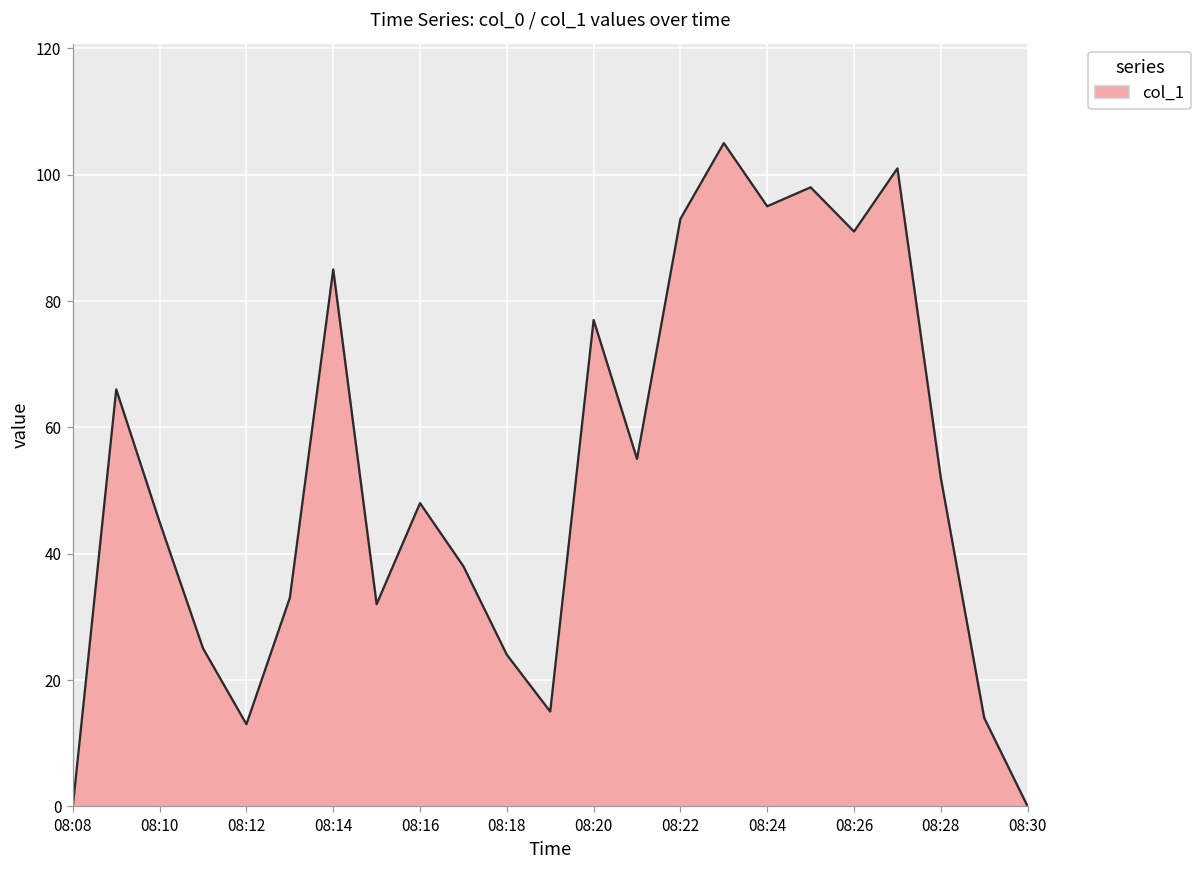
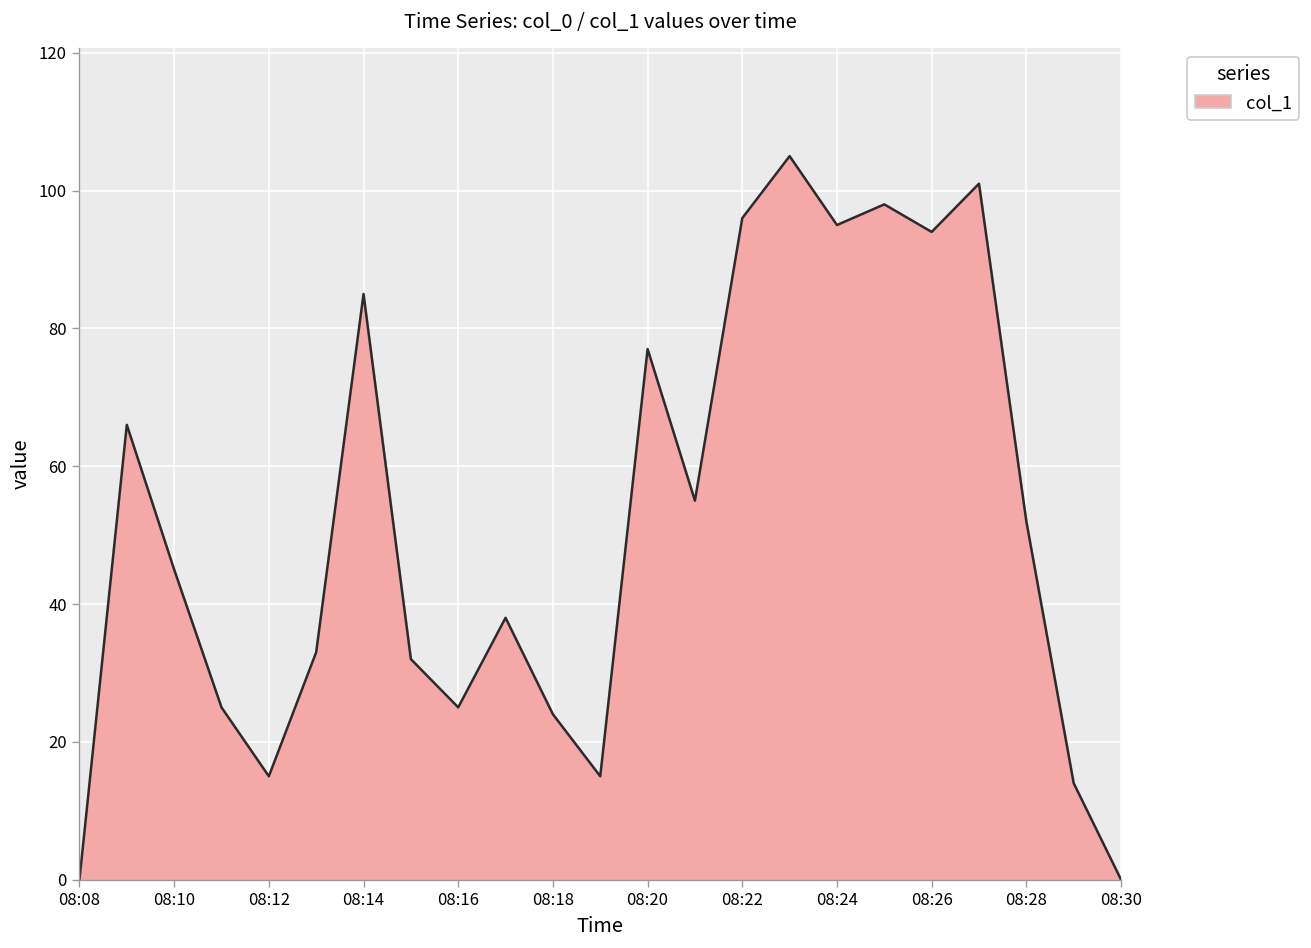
08:12: 13 -> 15
08:16: 48 -> 25
08:22: 93 -> 96
08:26: 91 -> 94
